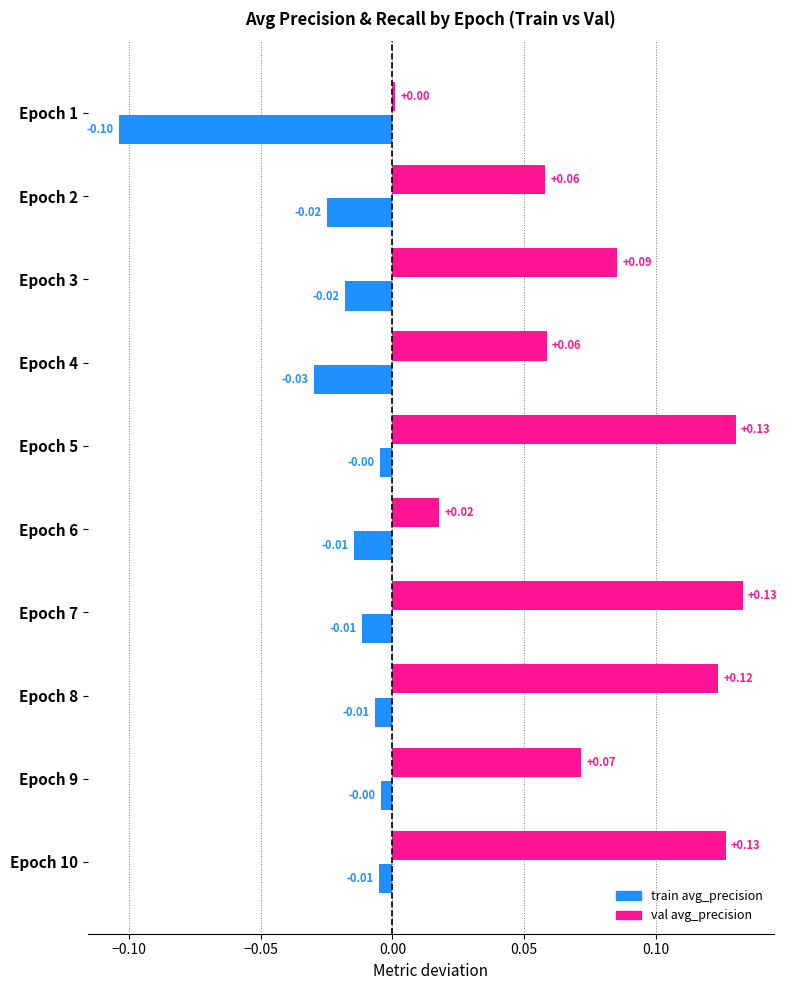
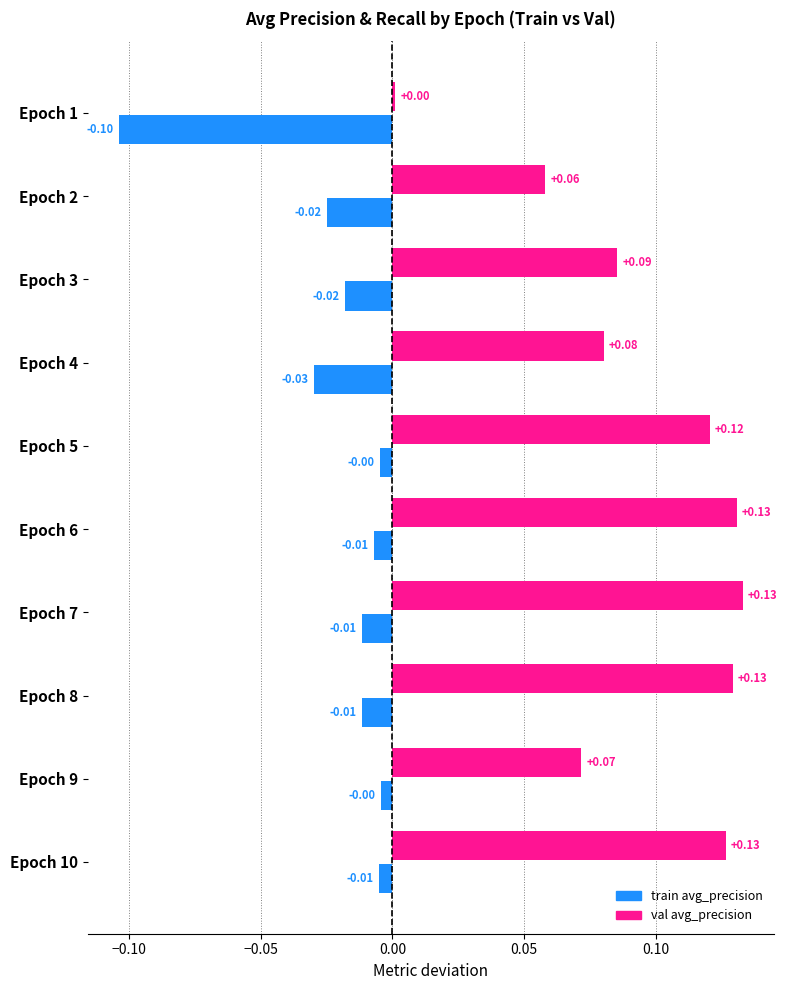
val avg_precision, Epoch 4: +0.06 -> +0.08
val avg_precision, Epoch 5: +0.13 -> +0.12
val avg_precision, Epoch 6: +0.02 -> +0.13
train avg_precision, Epoch 6: -0.015 -> -0.007
val avg_precision, Epoch 8: +0.12 -> +0.13
train avg_precision, Epoch 8: -0.007 -> -0.011
